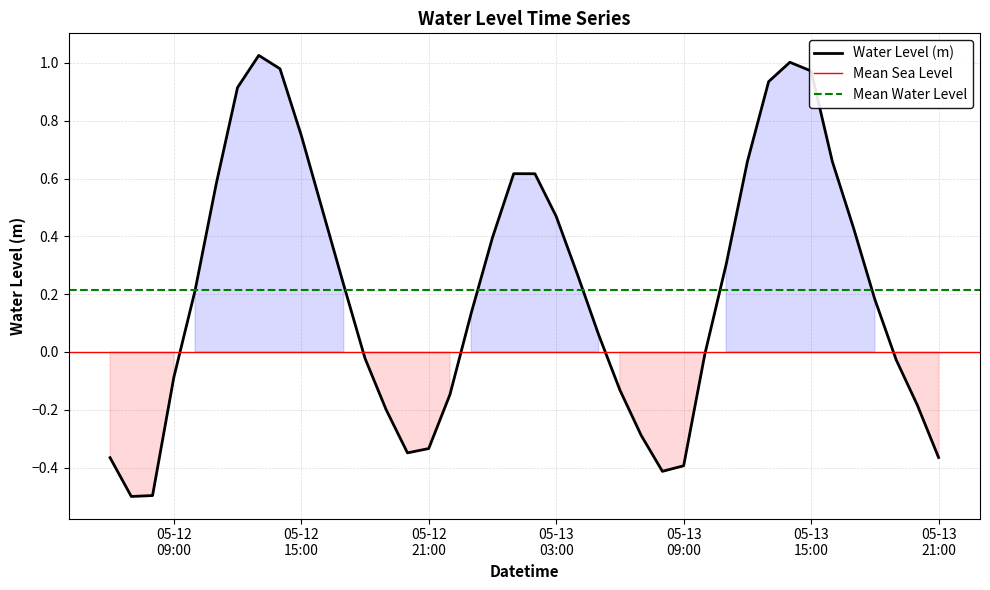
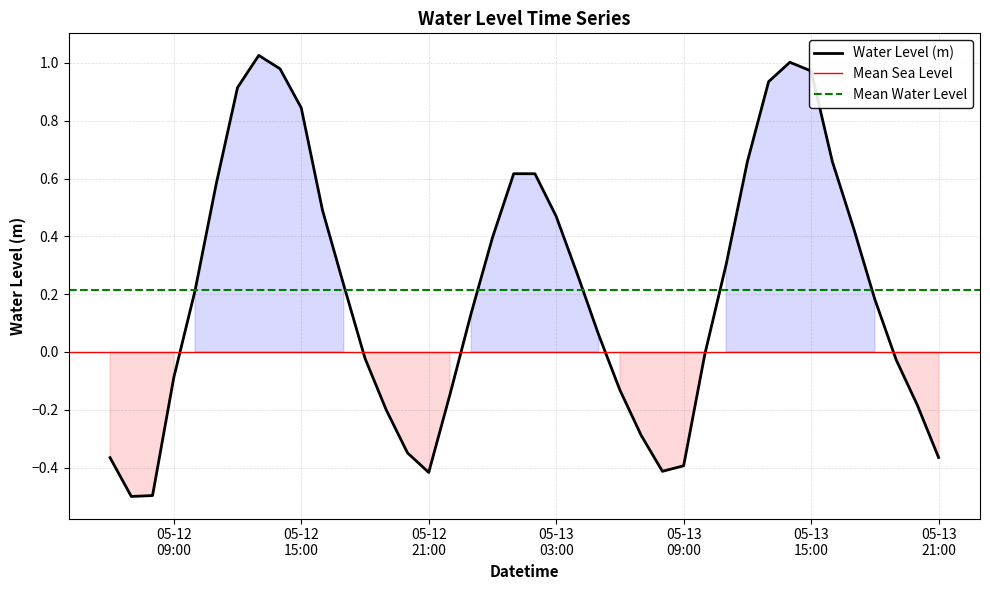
05-12 15:00: 0.75 -> 0.84
05-12 21:00: -0.33 -> -0.42
